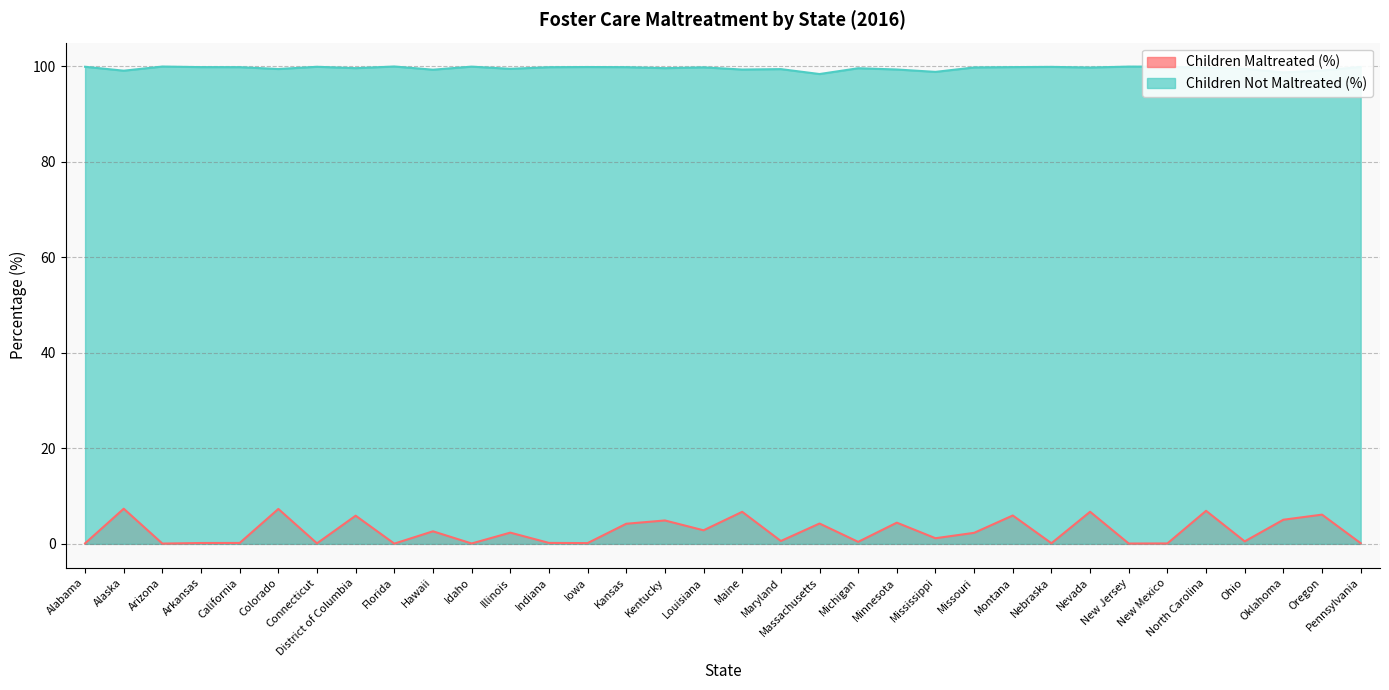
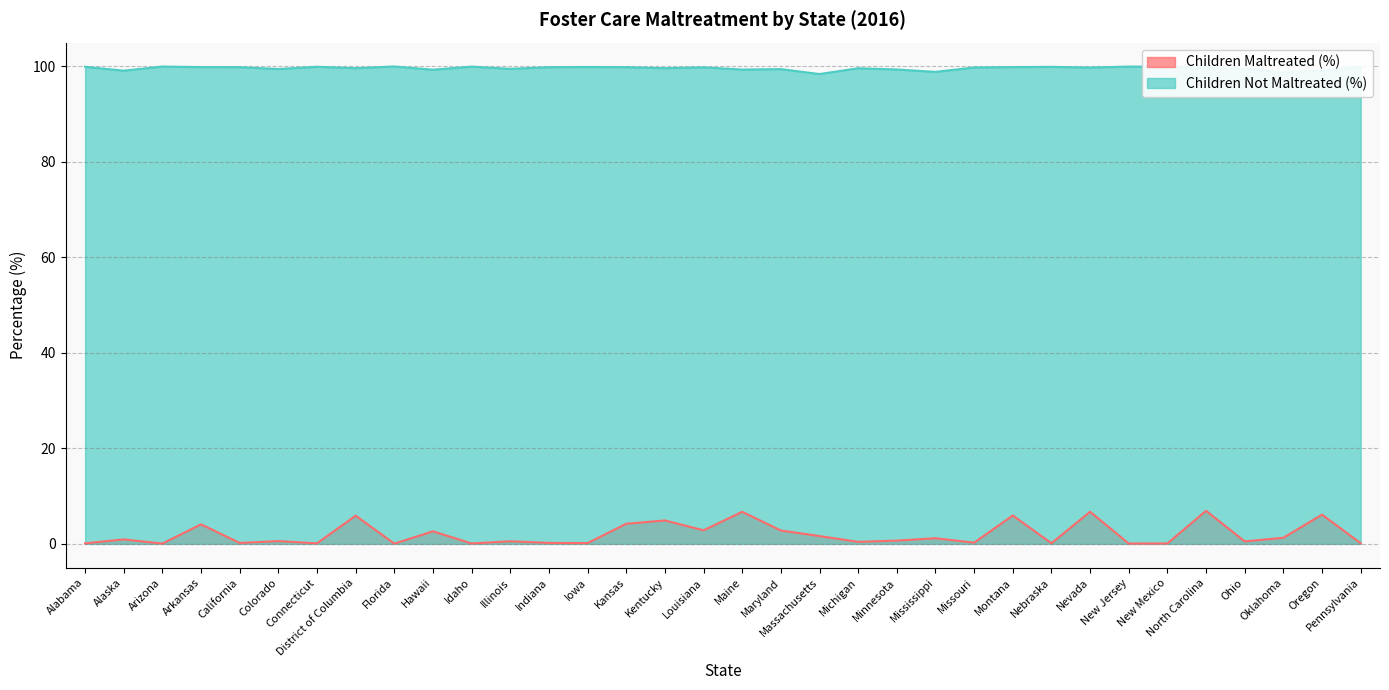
Children Maltreated (%), Alaska: 7 -> 1
Children Maltreated (%), Arkansas: 0 -> 4
Children Maltreated (%), Colorado: 7 -> 1
Children Maltreated (%), Illinois: 2 -> 1
Children Maltreated (%), Maryland: 1 -> 3
Children Maltreated (%), Massachusetts: 4 -> 2
Children Maltreated (%), Minnesota: 4 -> 1
Children Maltreated (%), Missouri: 2 -> 0
Children Maltreated (%), Oklahoma: 5 -> 1
